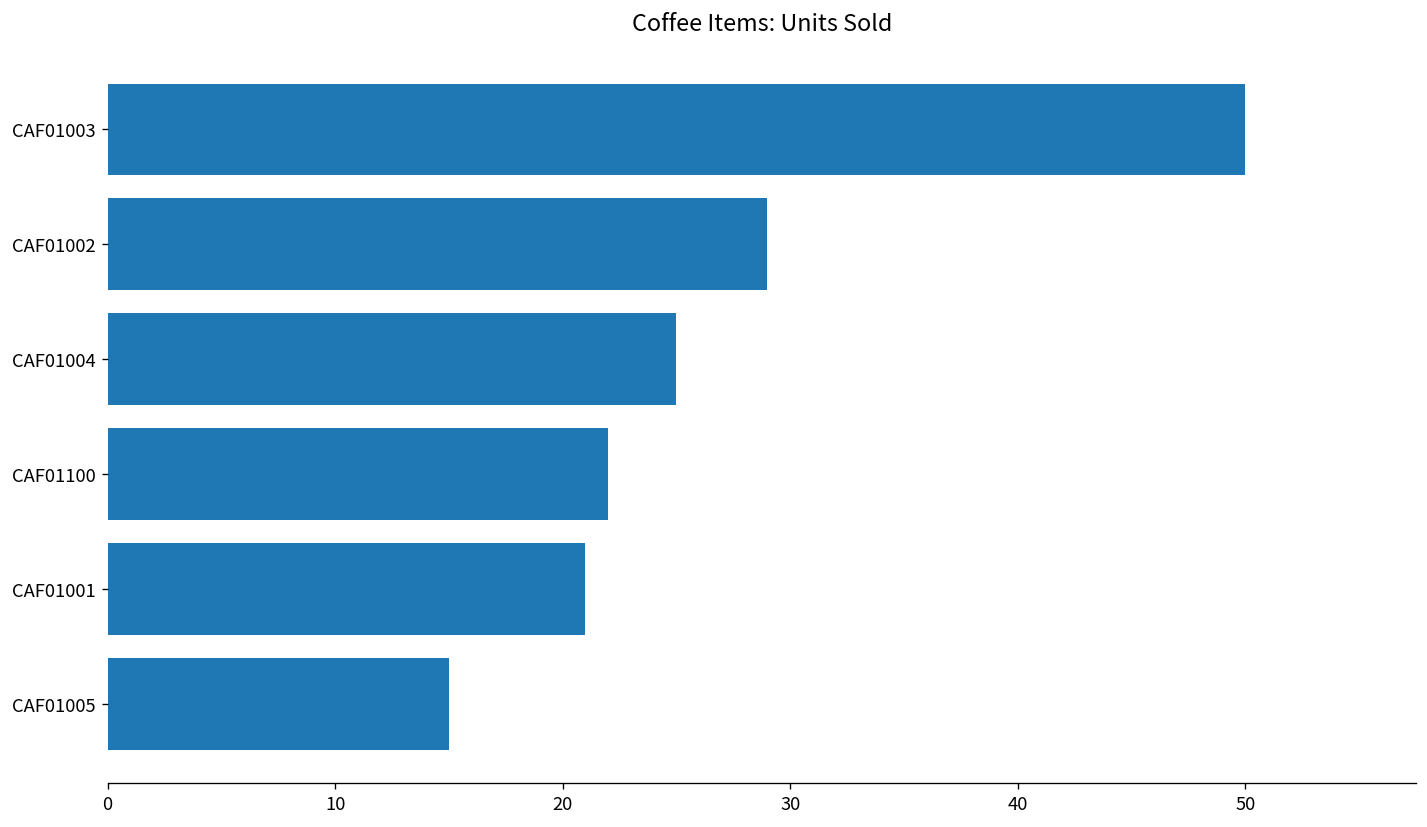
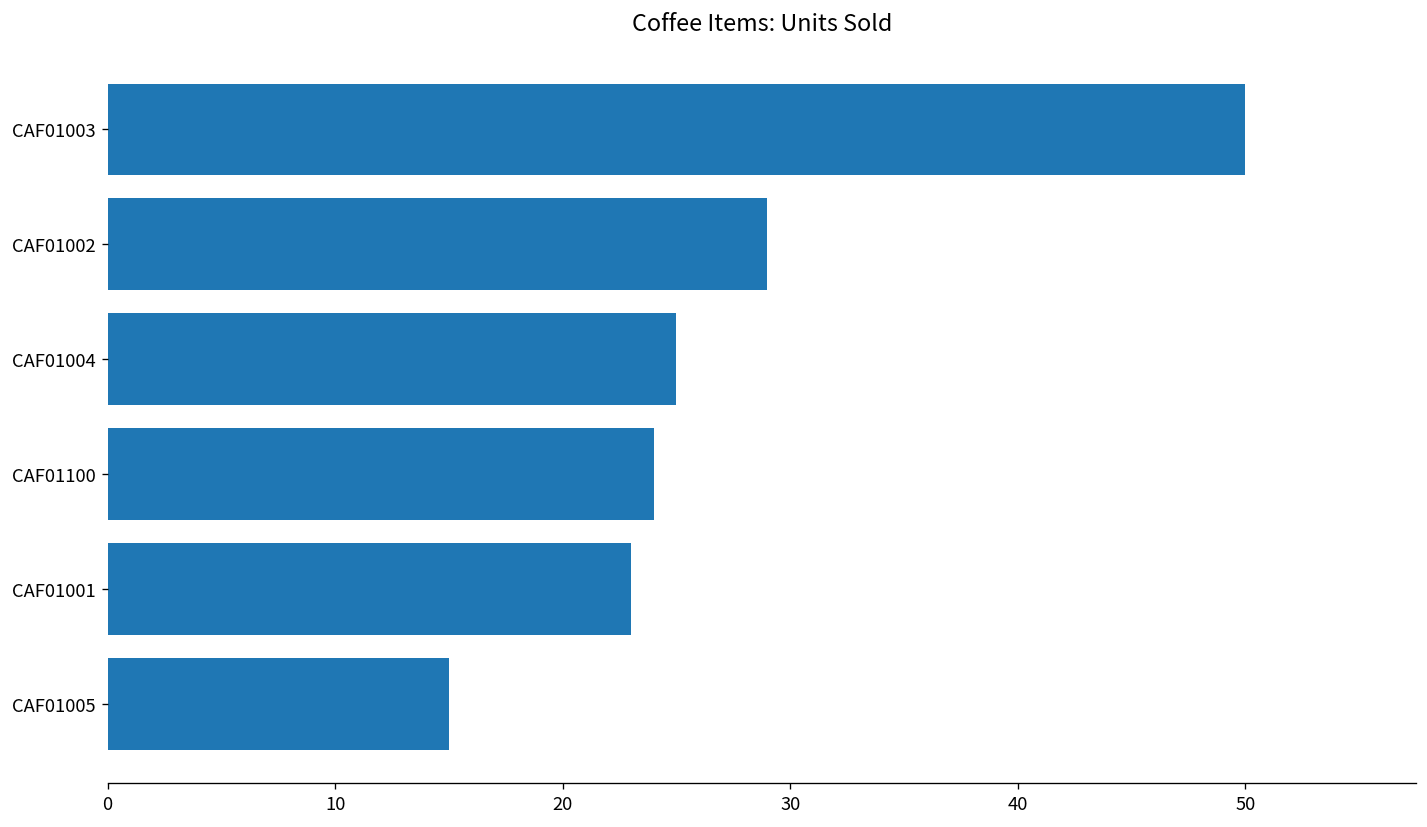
CAF01100: 22 -> 24
CAF01001: 21 -> 23
